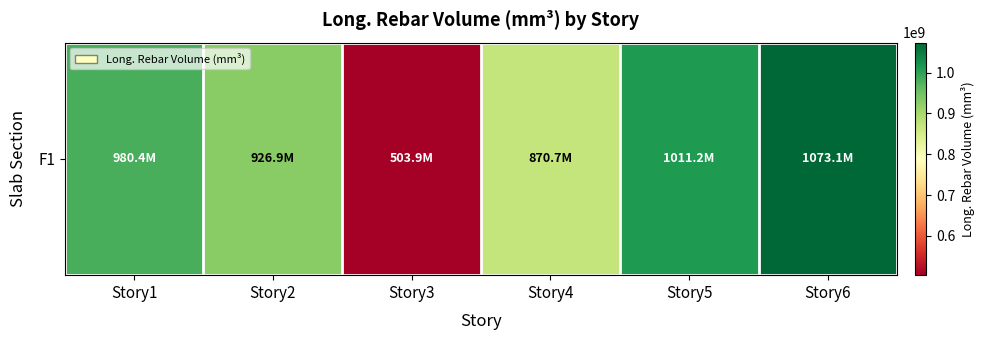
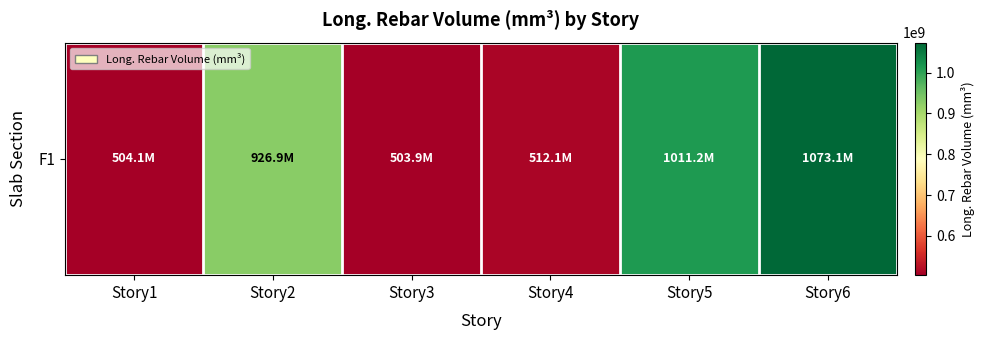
F1, Story1: 980.4M -> 504.1M
F1, Story4: 870.7M -> 512.1M
